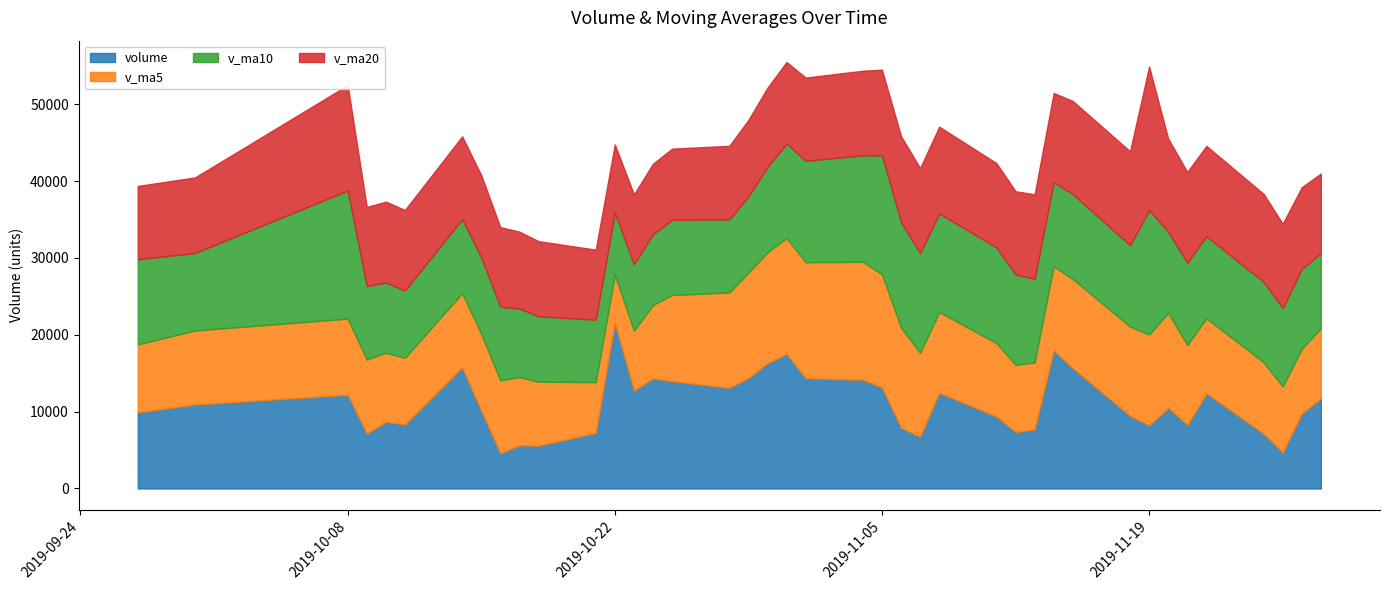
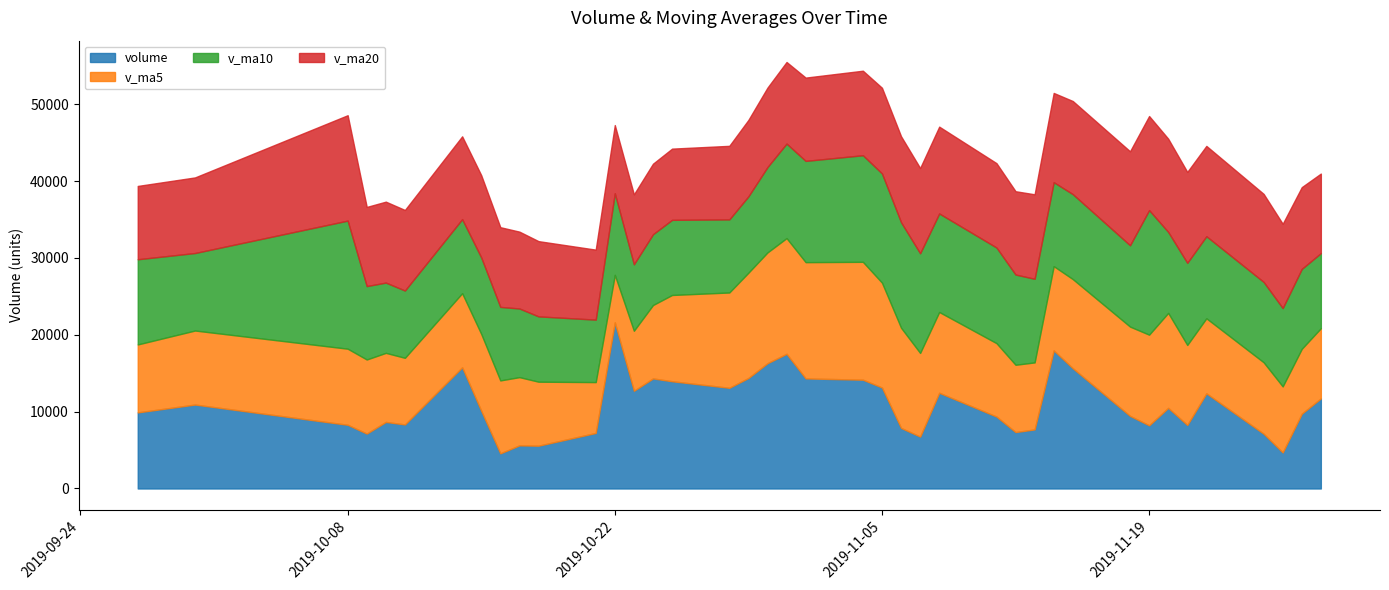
volume, 2019-10-08: 12000 -> 8000
v_ma10, 2019-10-22: 8000 -> 11000
v_ma5, 2019-11-05: 15000 -> 14000
v_ma10, 2019-11-05: 15000 -> 14000
v_ma20, 2019-11-19: 19000 -> 12000
